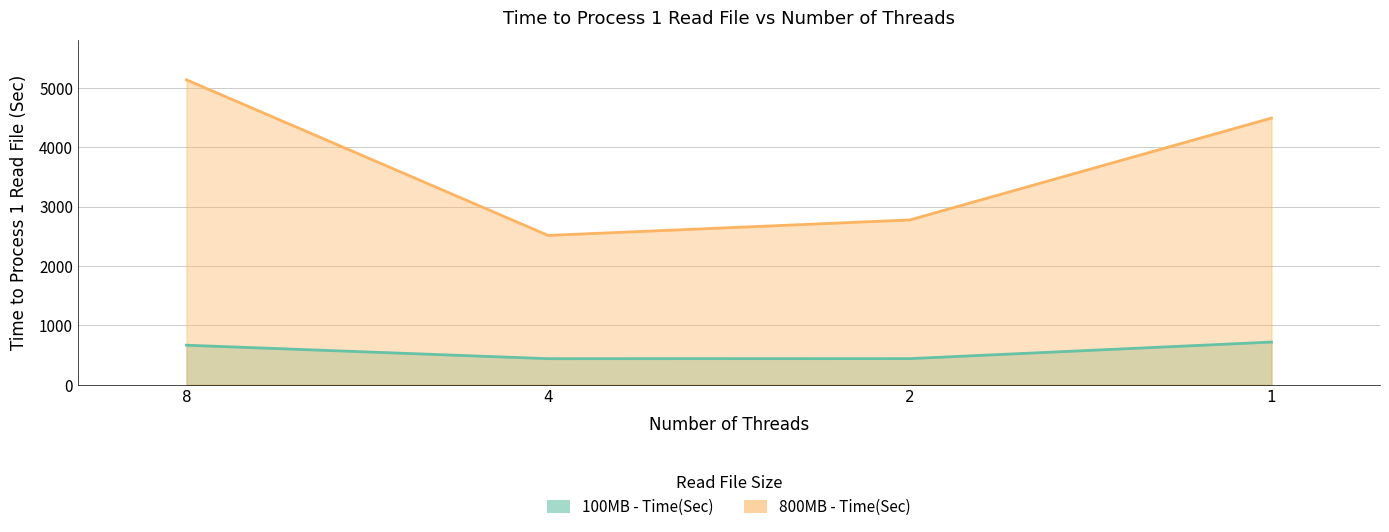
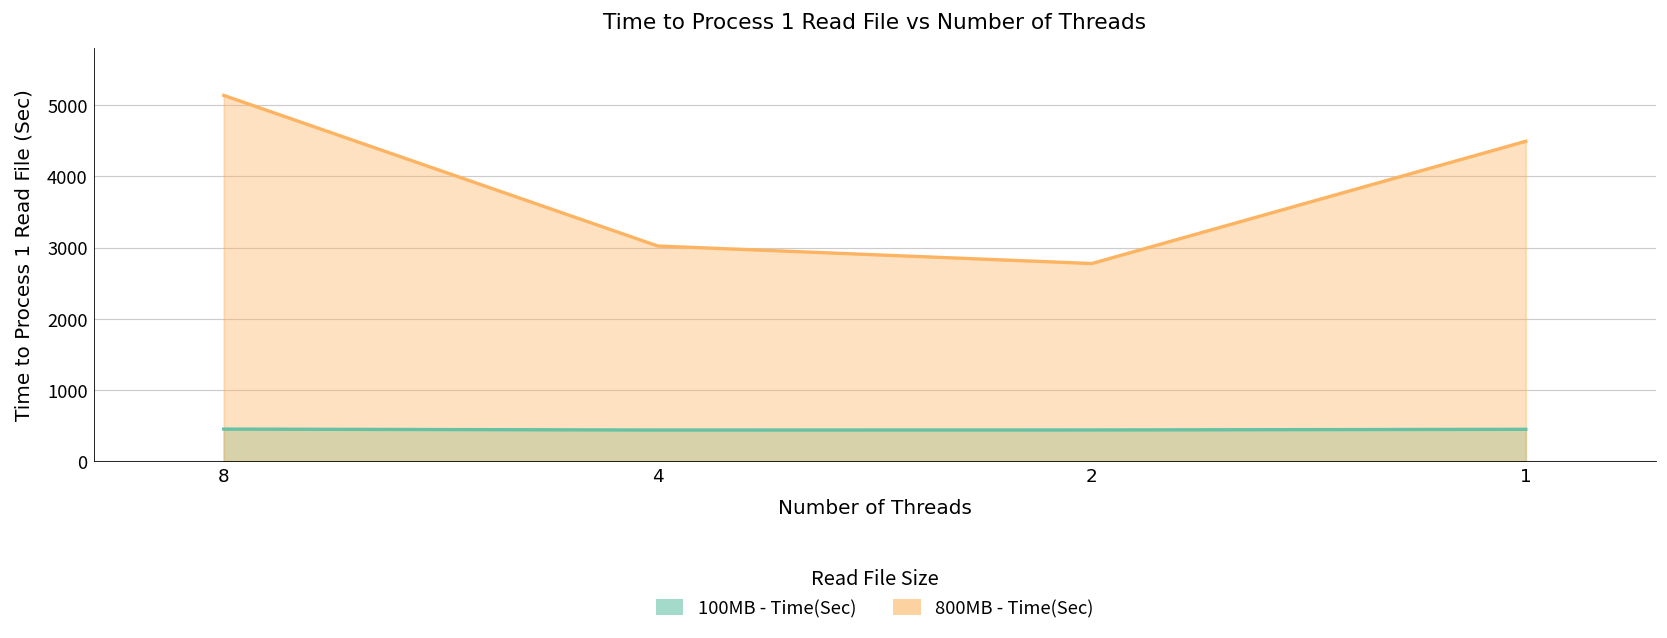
100MB - Time(Sec), 8: 700 -> 500
800MB - Time(Sec), 4: 2500 -> 3000
100MB - Time(Sec), 1: 700 -> 400
